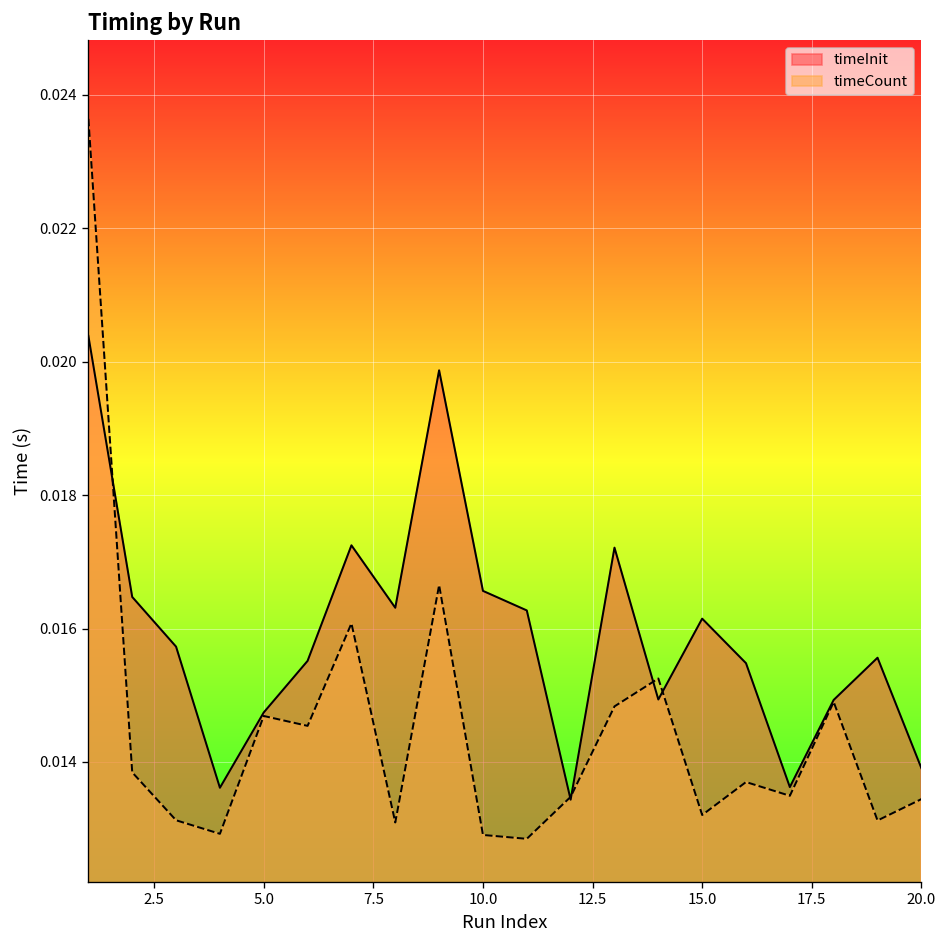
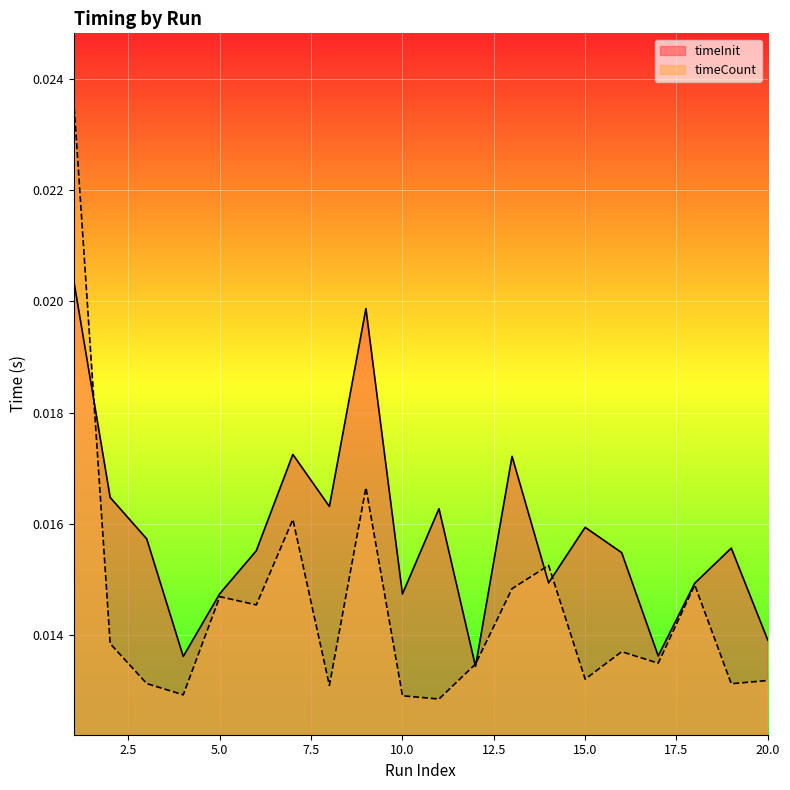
timeInit, 10.0: 0.0166 -> 0.0147
timeInit, 15.0: 0.0161 -> 0.0159
timeCount, 20.0: 0.0134 -> 0.0132
